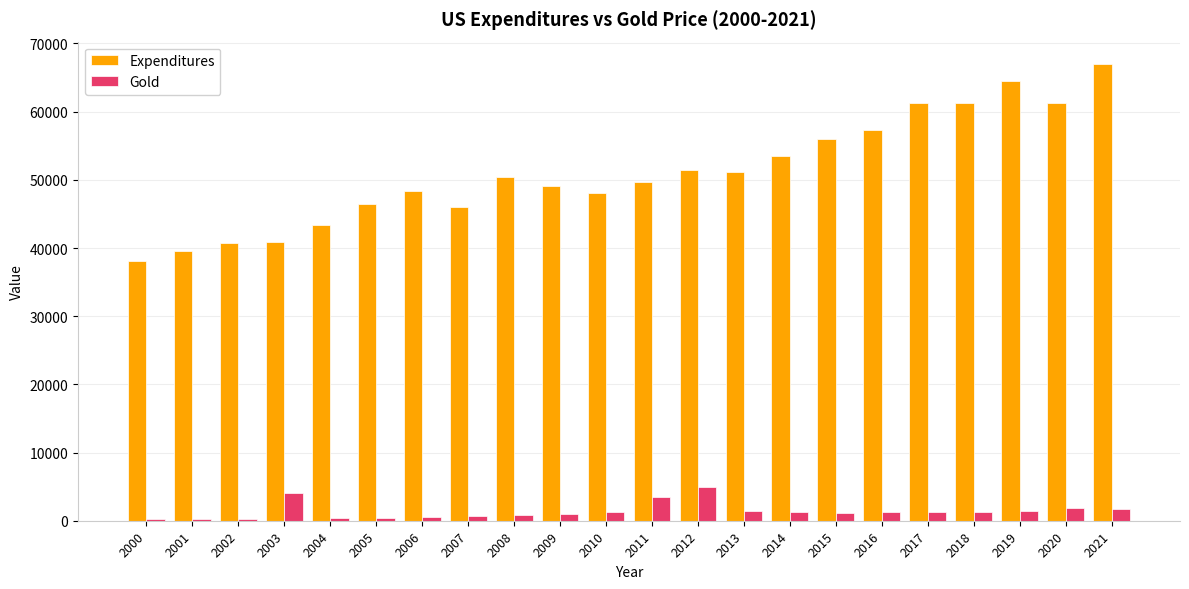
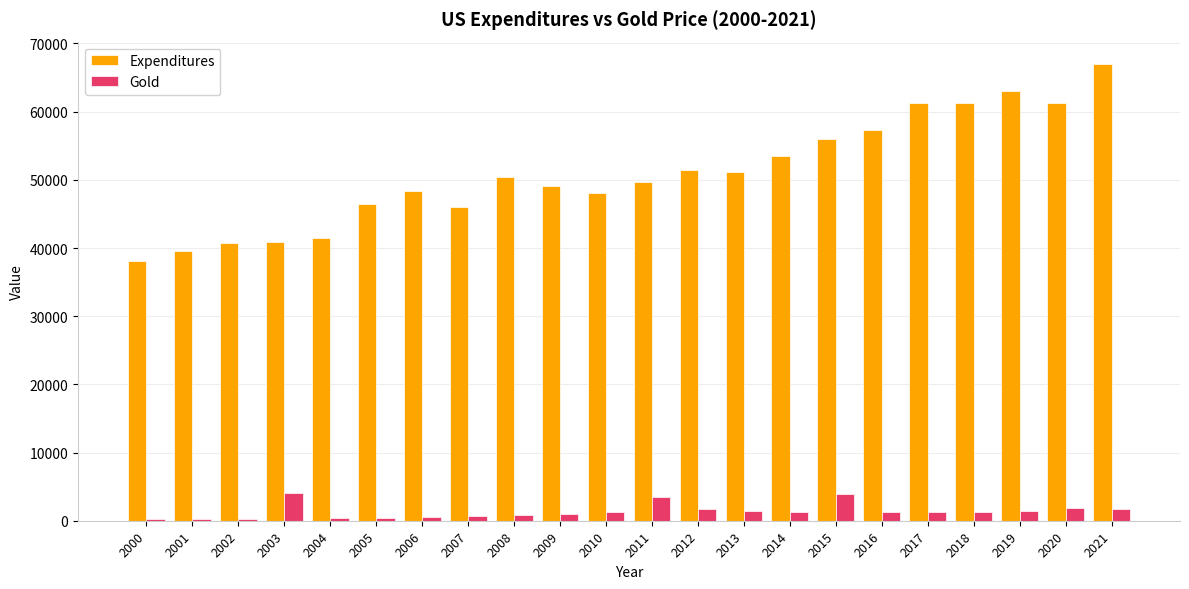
Expenditures, 2004: 43000 -> 41000
Gold, 2012: 5000 -> 2000
Gold, 2015: 1000 -> 4000
Expenditures, 2019: 64000 -> 63000
